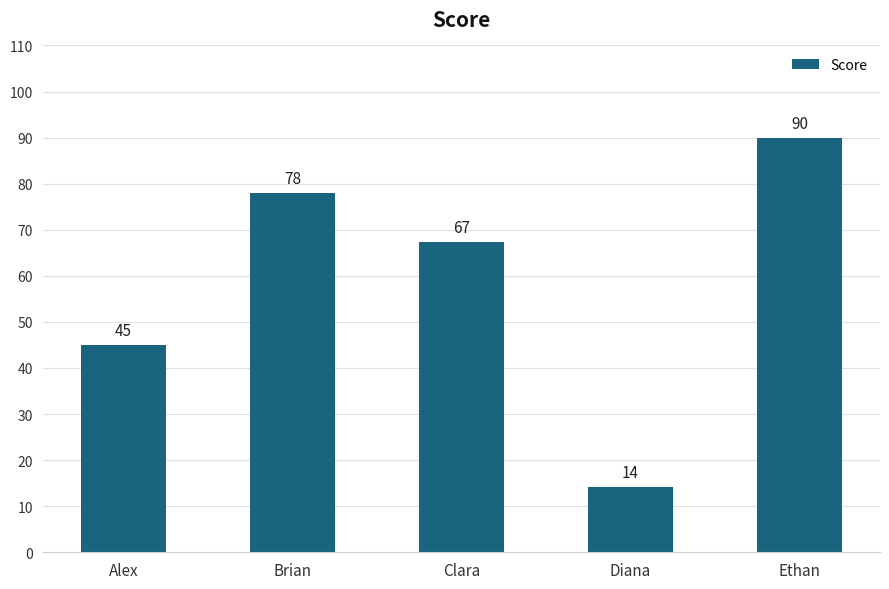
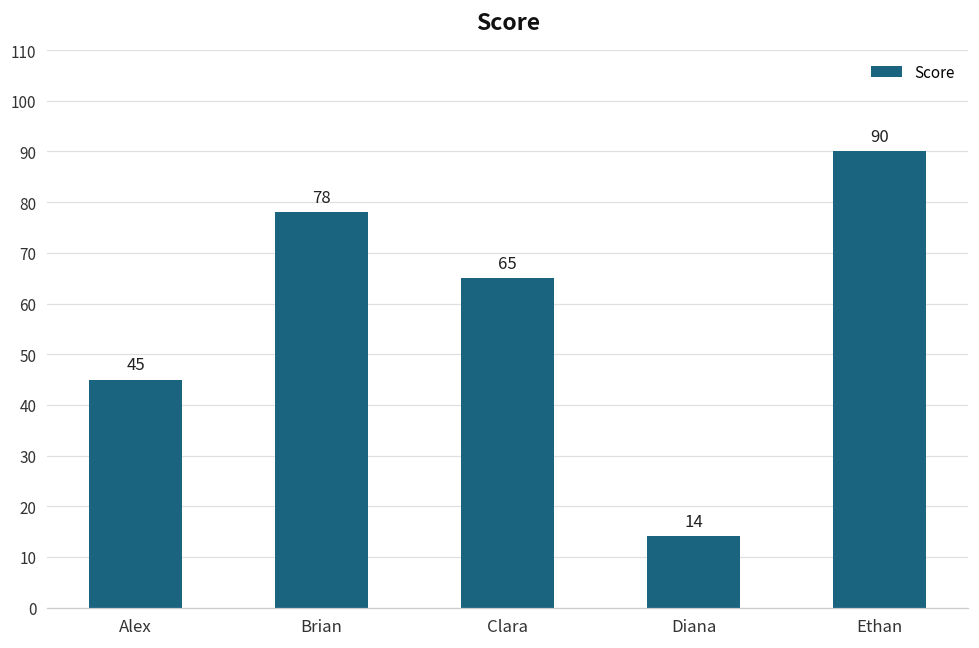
Clara: 67 -> 65
